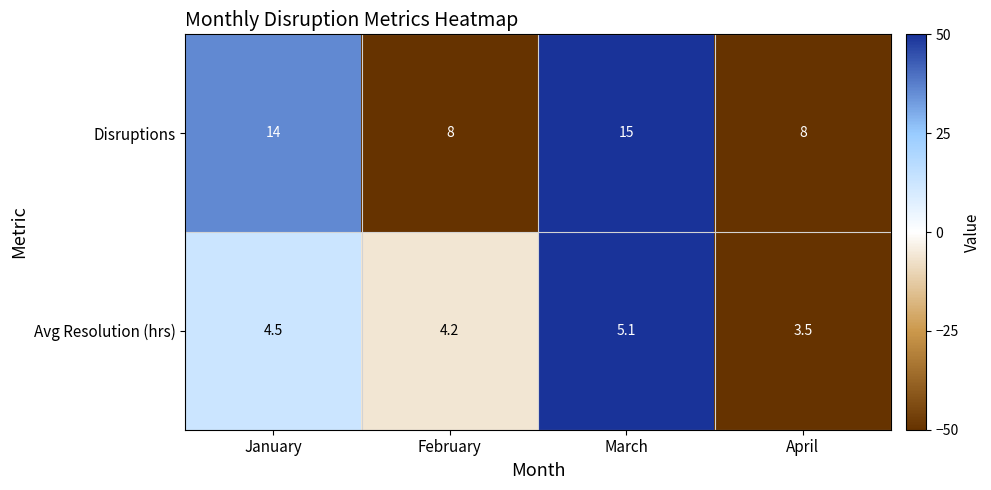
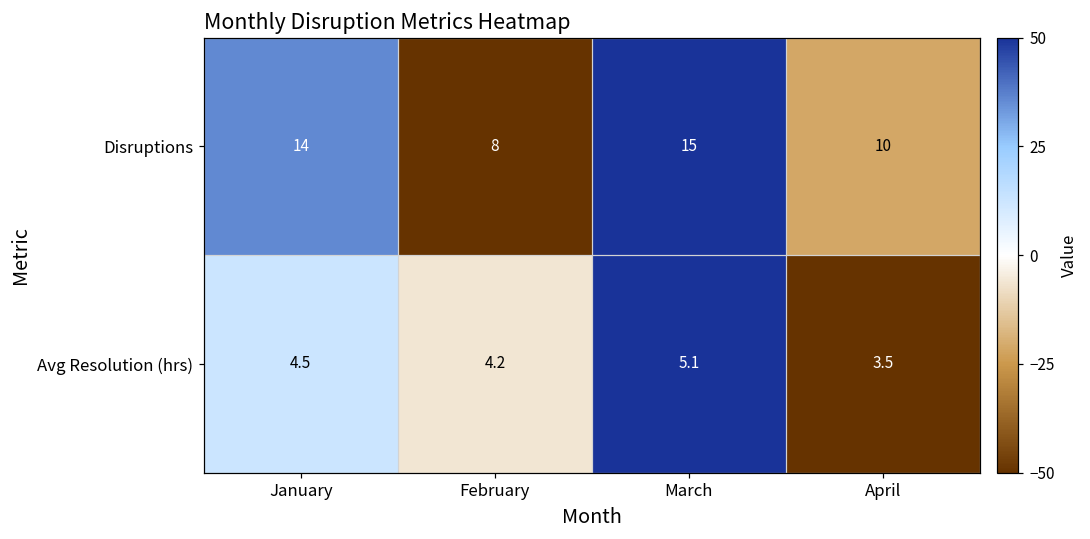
Disruptions, April: 8 -> 10
